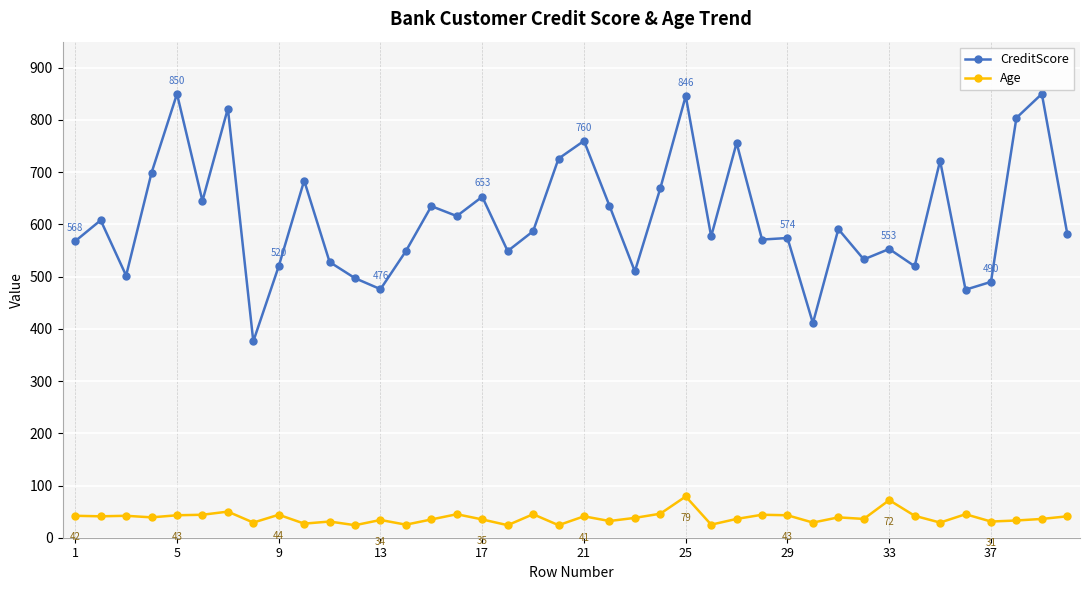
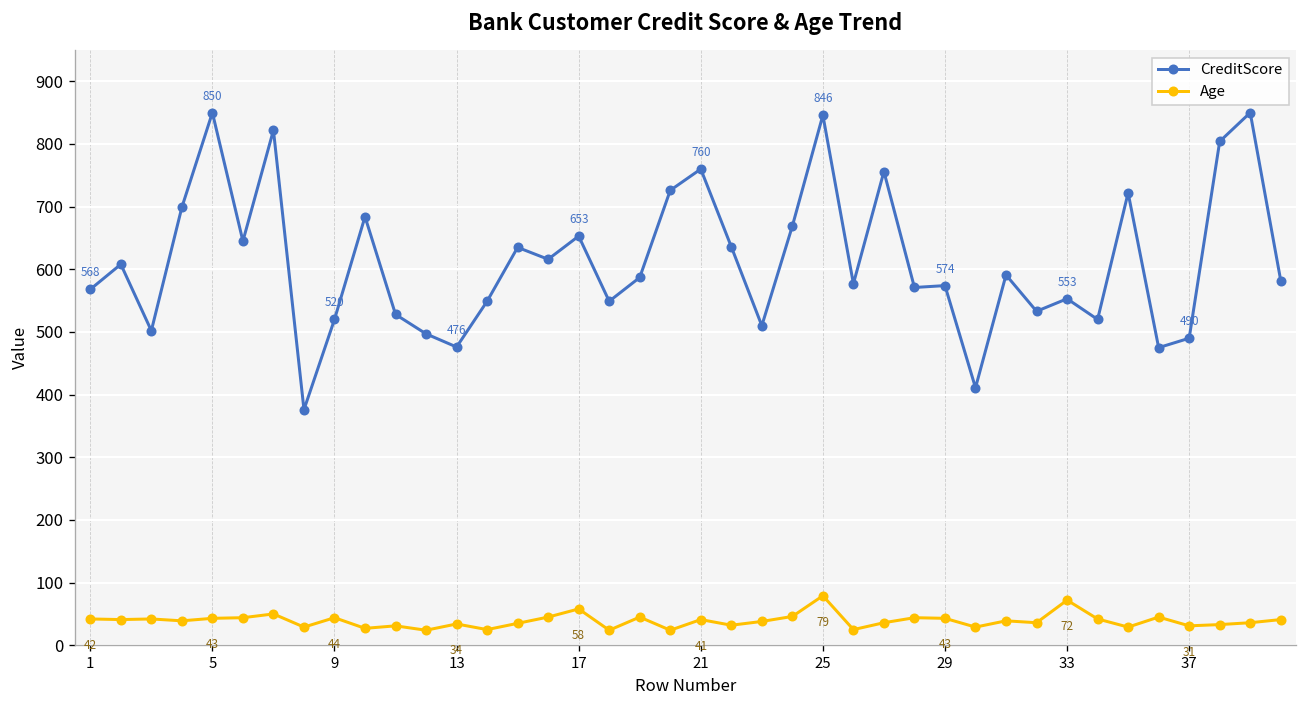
Age, 17: 35 -> 58
